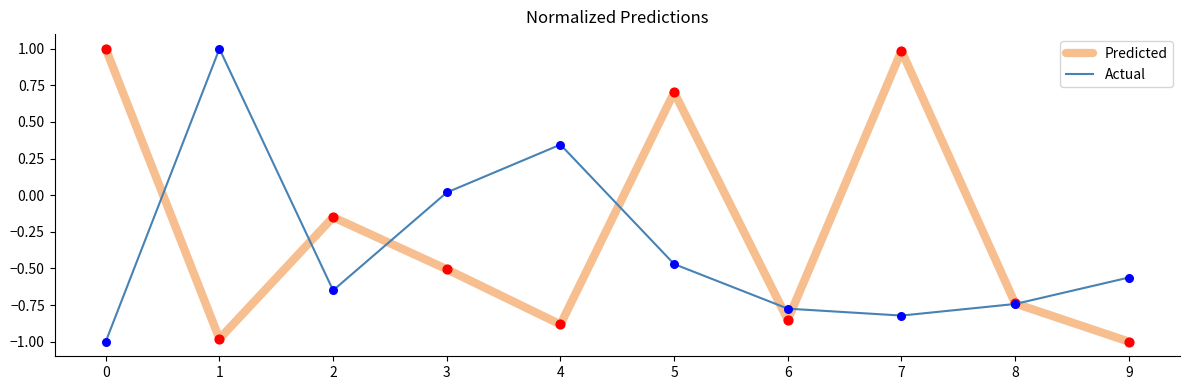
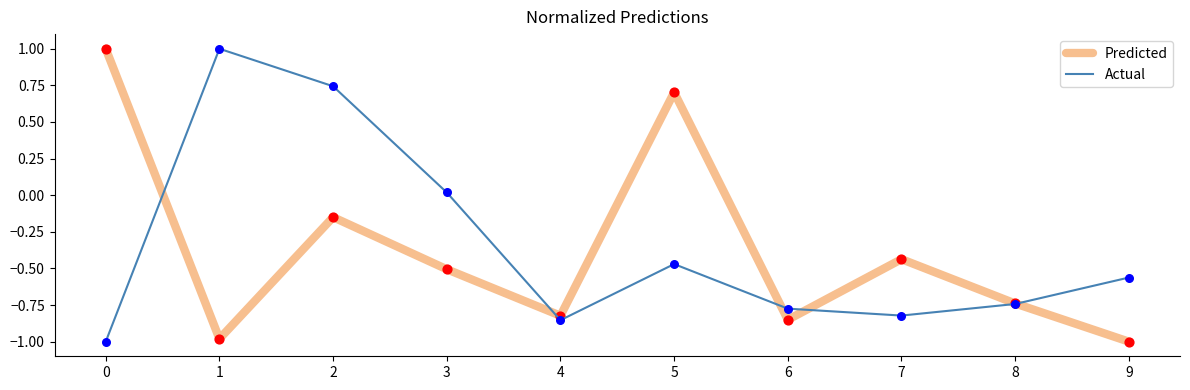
Actual, 2: -0.65 -> 0.74
Predicted, 4: -0.88 -> -0.82
Actual, 4: 0.35 -> -0.85
Predicted, 7: 0.99 -> -0.44
